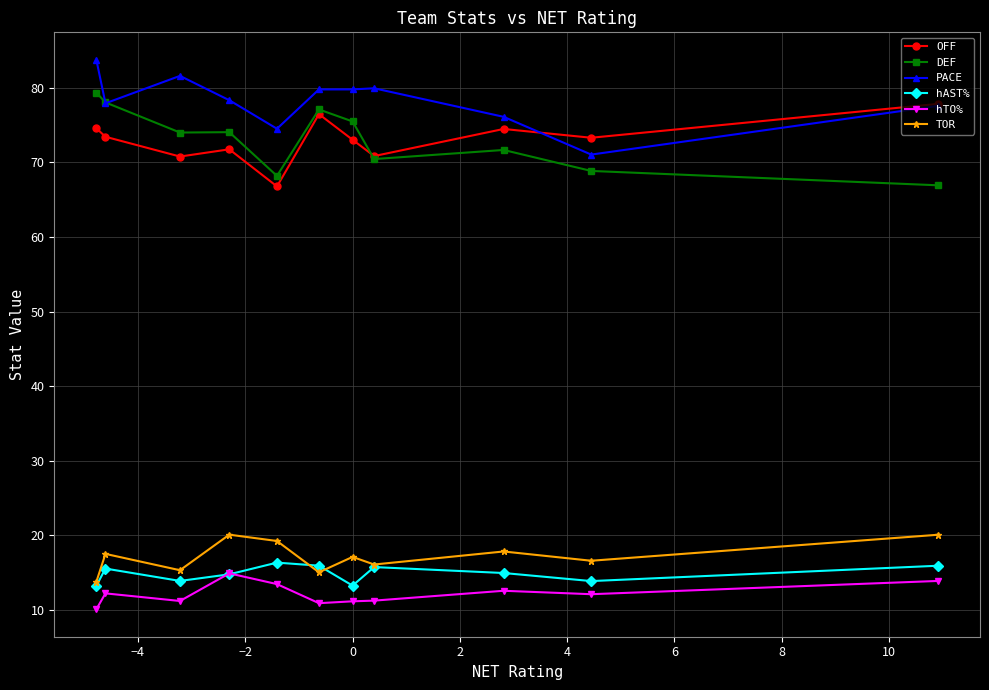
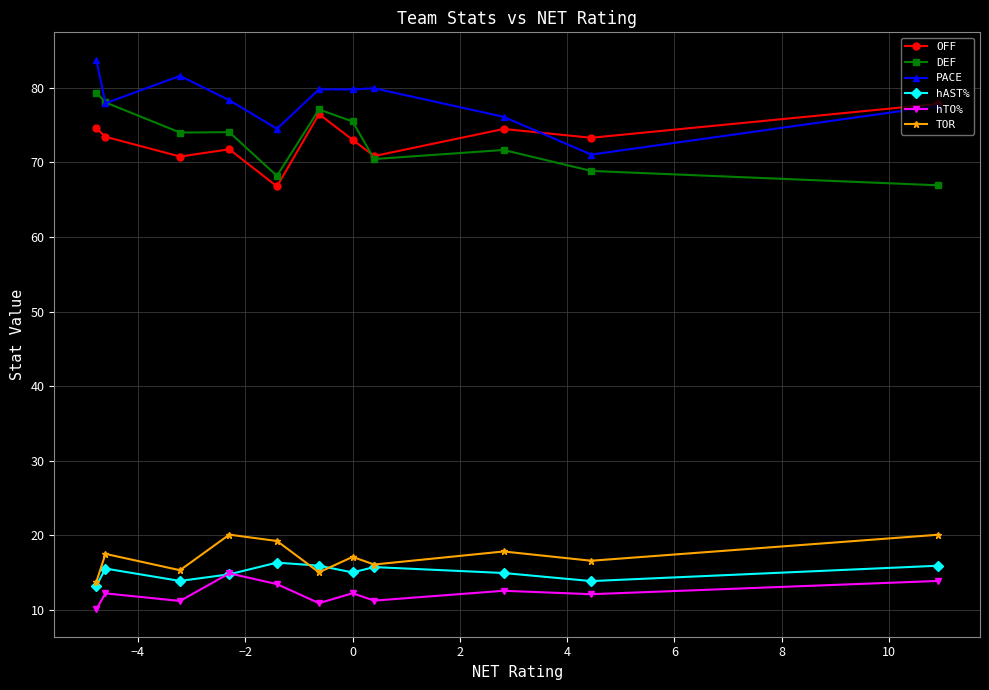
hAST%, 0: 13 -> 15
hTO%, 0: 11 -> 12
